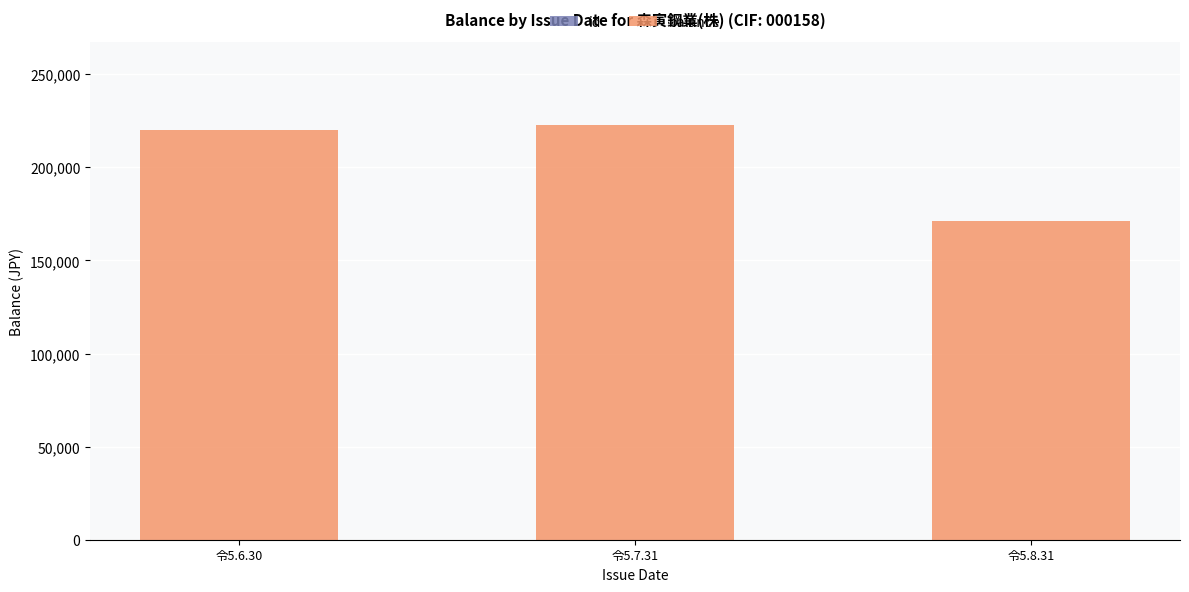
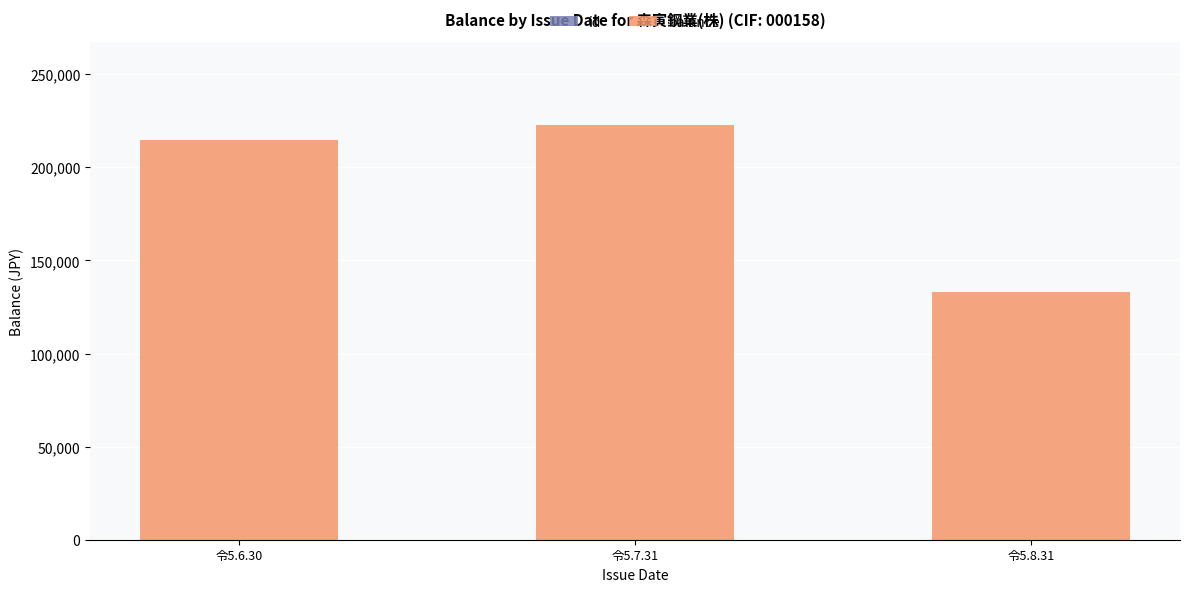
balance, 令5.6.30: 220,000 -> 214,000
balance, 令5.8.31: 171,000 -> 133,000
